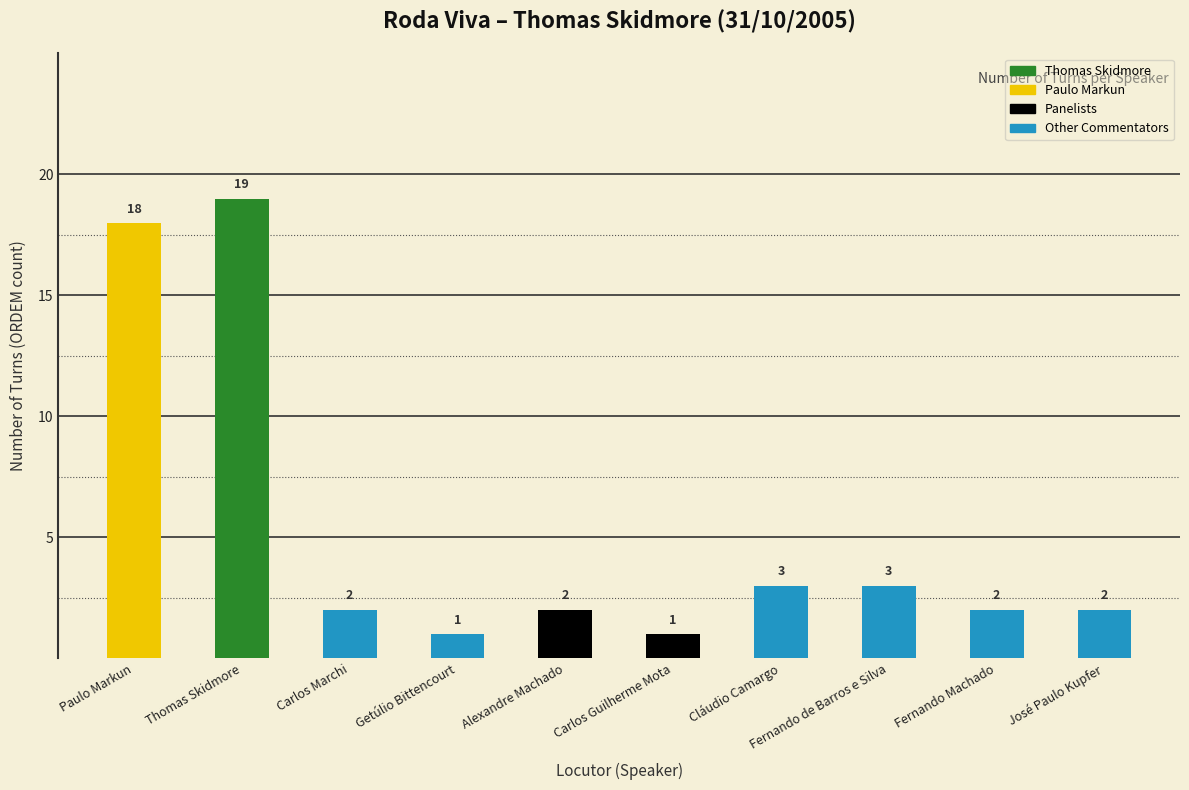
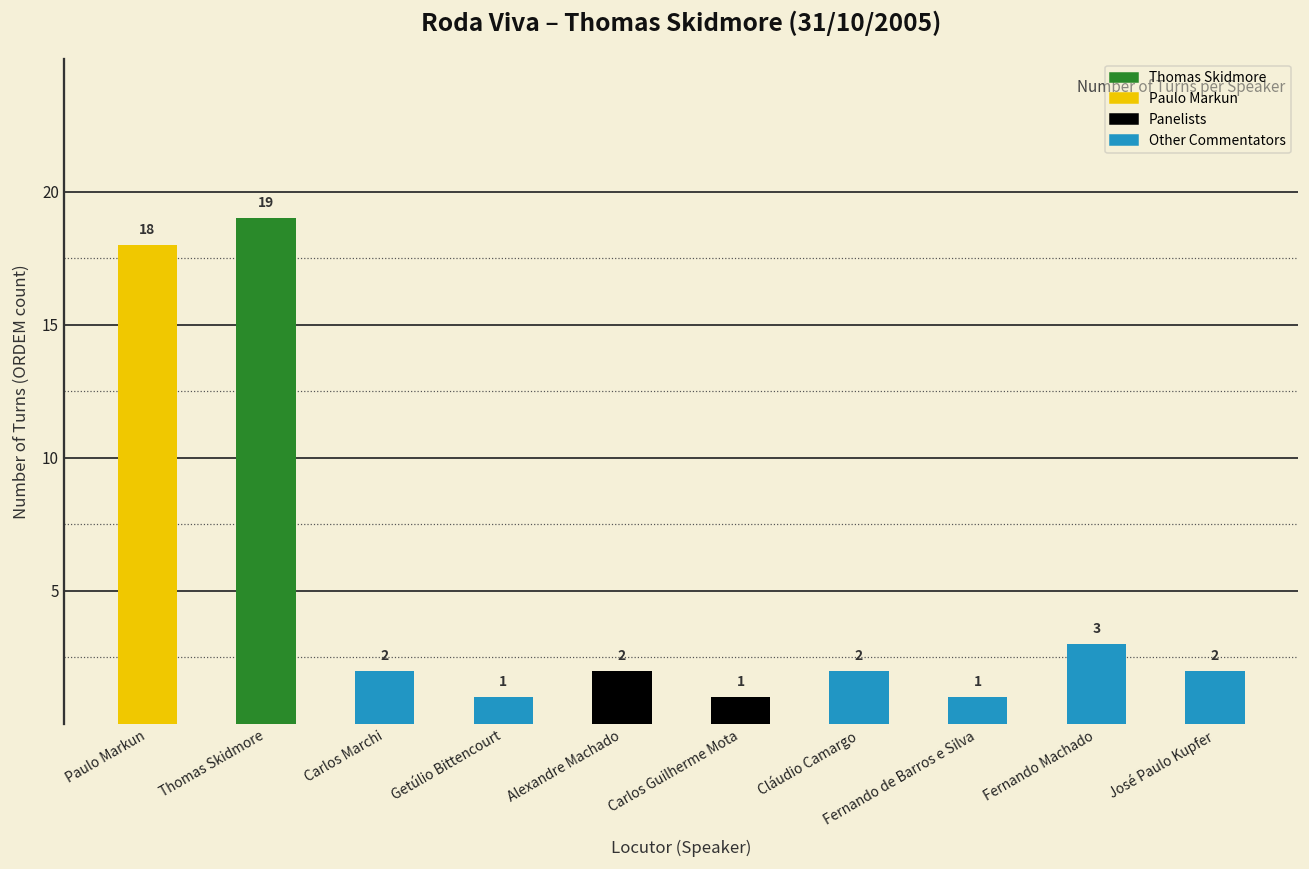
Cláudio Camargo: 3 -> 2
Fernando de Barros e Silva: 3 -> 1
Fernando Machado: 2 -> 3
